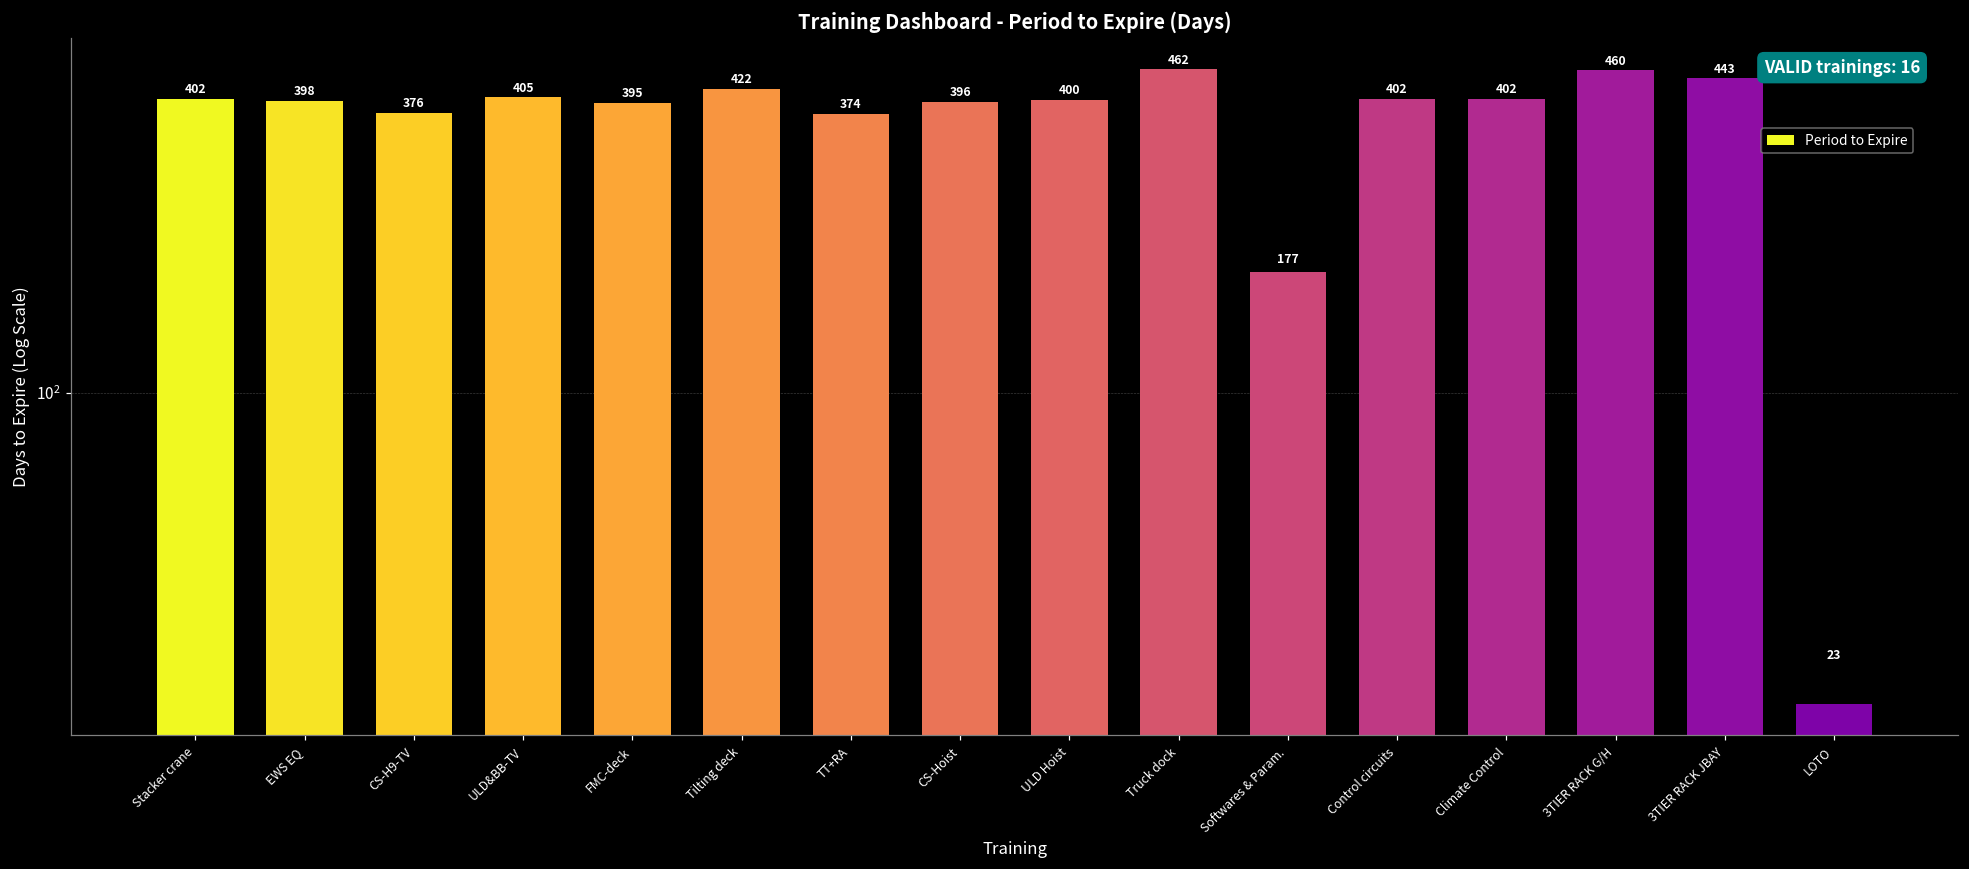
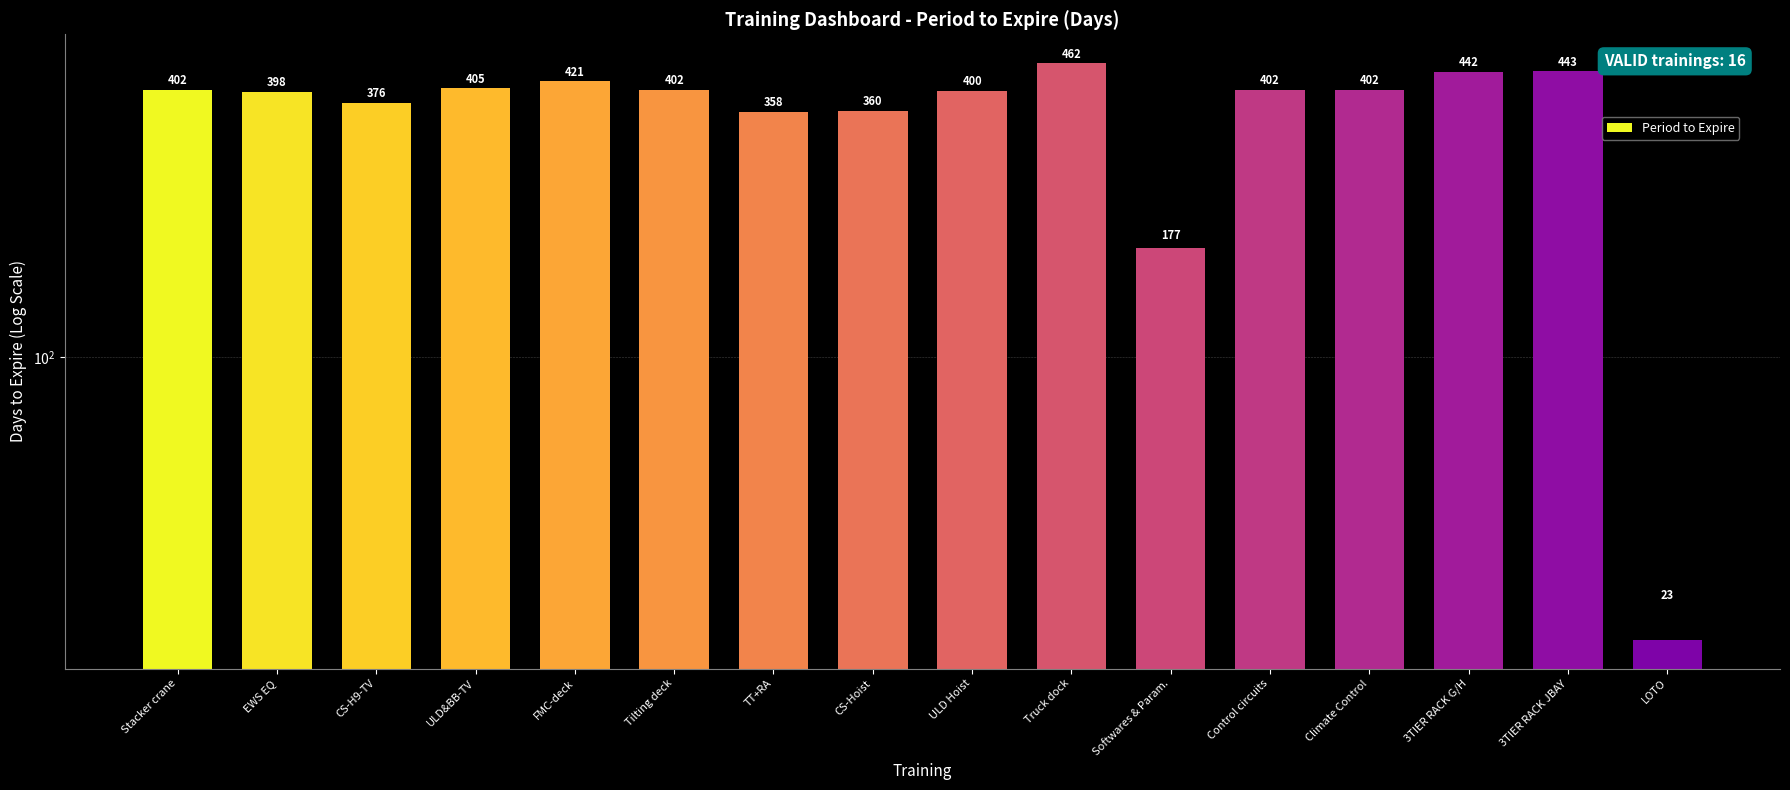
FMC-deck: 395 -> 421
Tilting deck: 422 -> 402
TT+RA: 374 -> 358
CS-Hoist: 396 -> 360
3TIER RACK G/H: 460 -> 442
